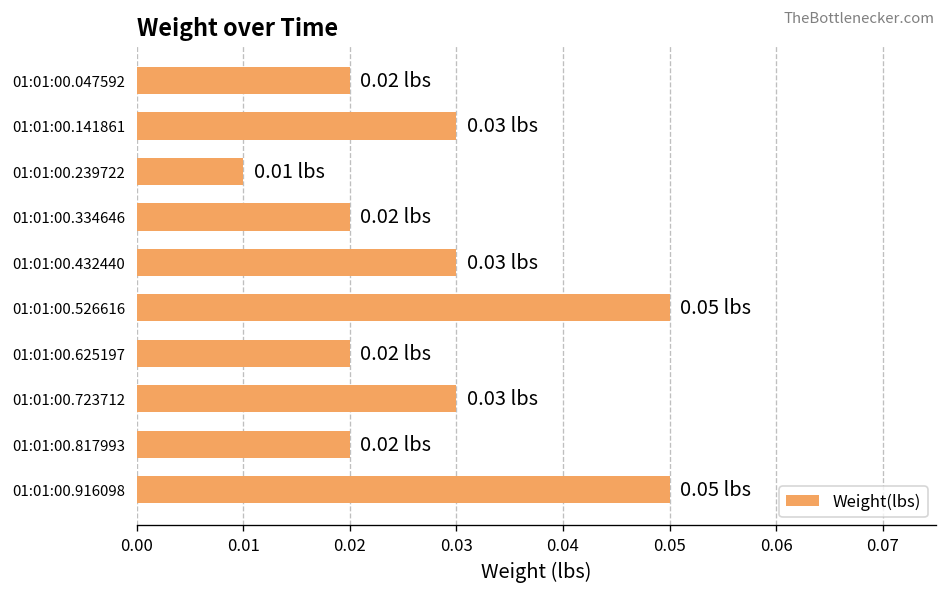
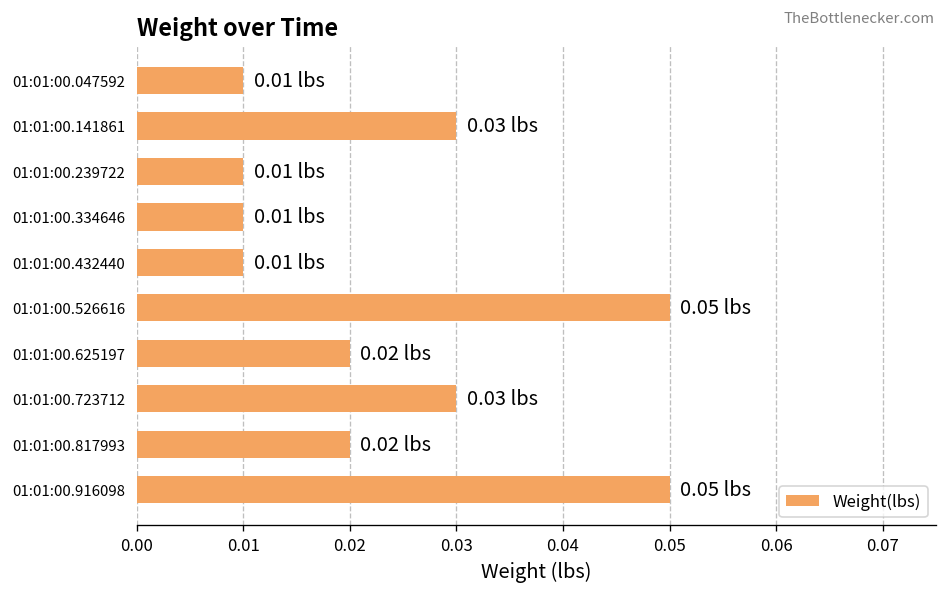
01:01:00.047592: 0.02 -> 0.01
01:01:00.334646: 0.02 -> 0.01
01:01:00.432440: 0.03 -> 0.01
